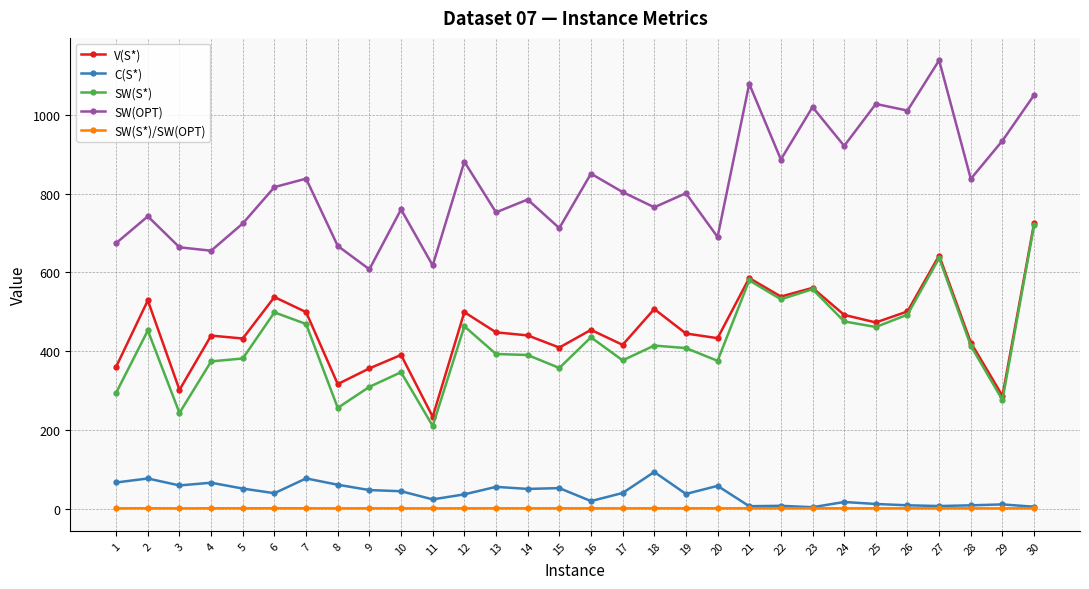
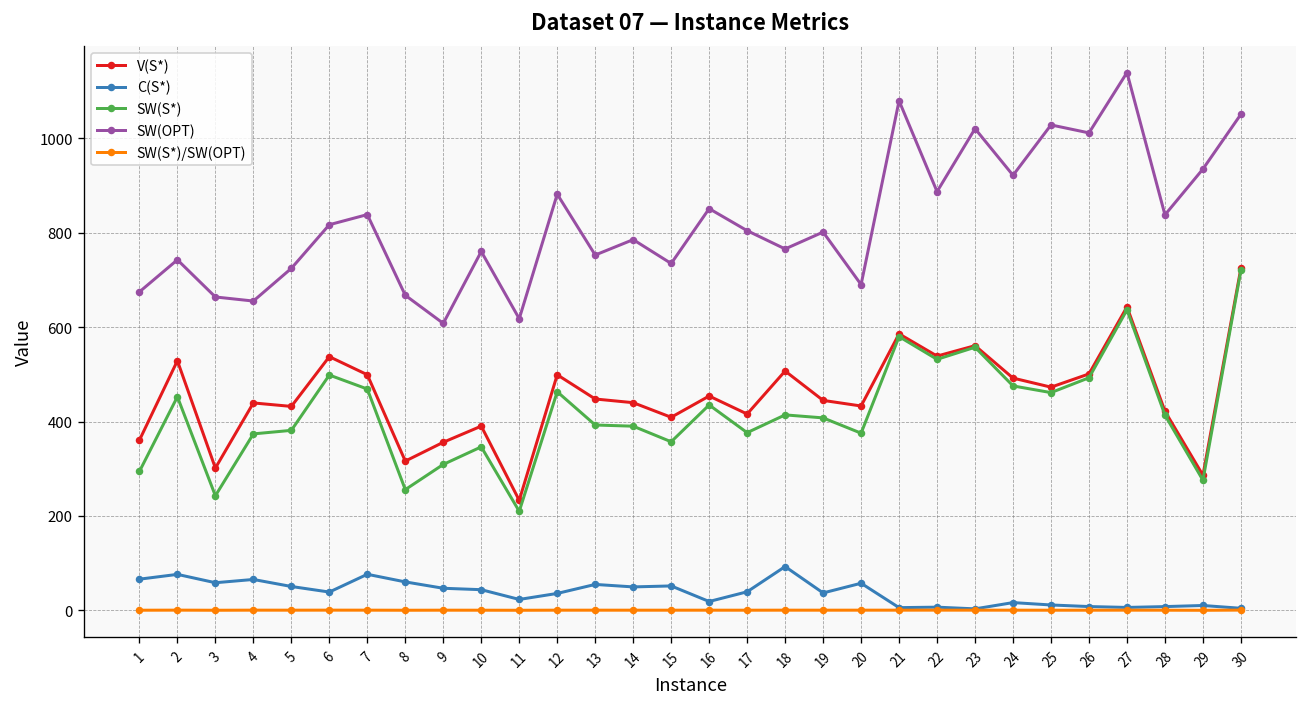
SW(OPT), 15: 710 -> 730
